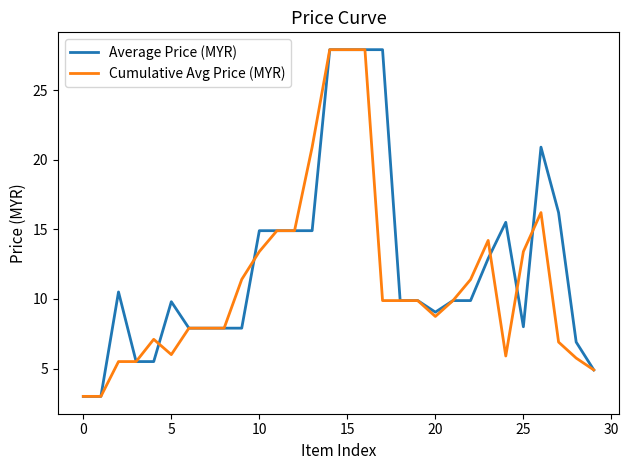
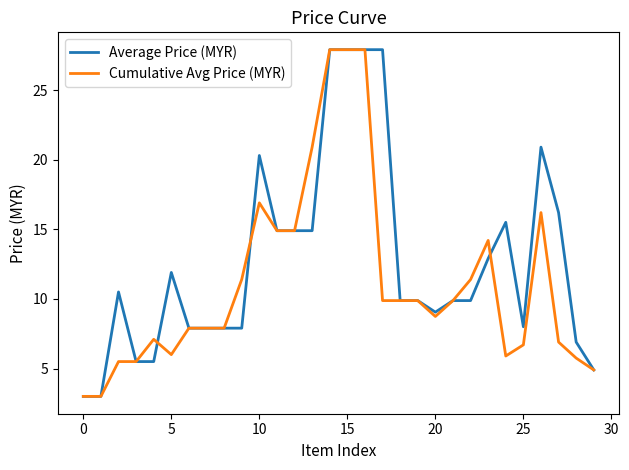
Average Price (MYR), 5: 9.8 -> 11.9
Average Price (MYR), 10: 14.9 -> 20.3
Cumulative Avg Price (MYR), 10: 13.4 -> 16.9
Cumulative Avg Price (MYR), 25: 13.4 -> 6.7
